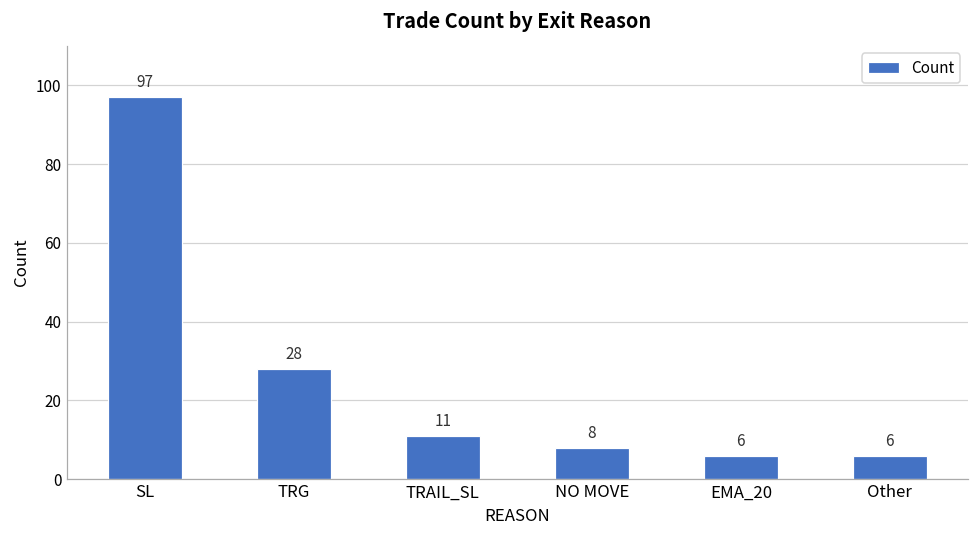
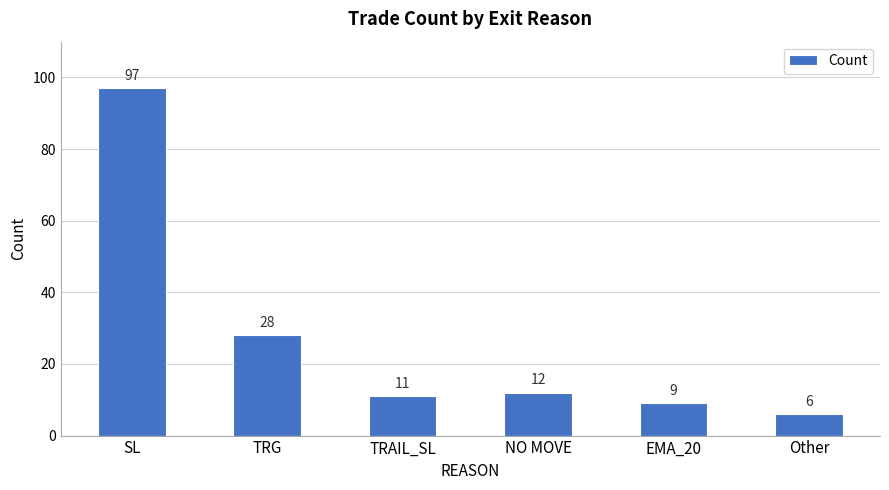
NO MOVE: 8 -> 12
EMA_20: 6 -> 9
